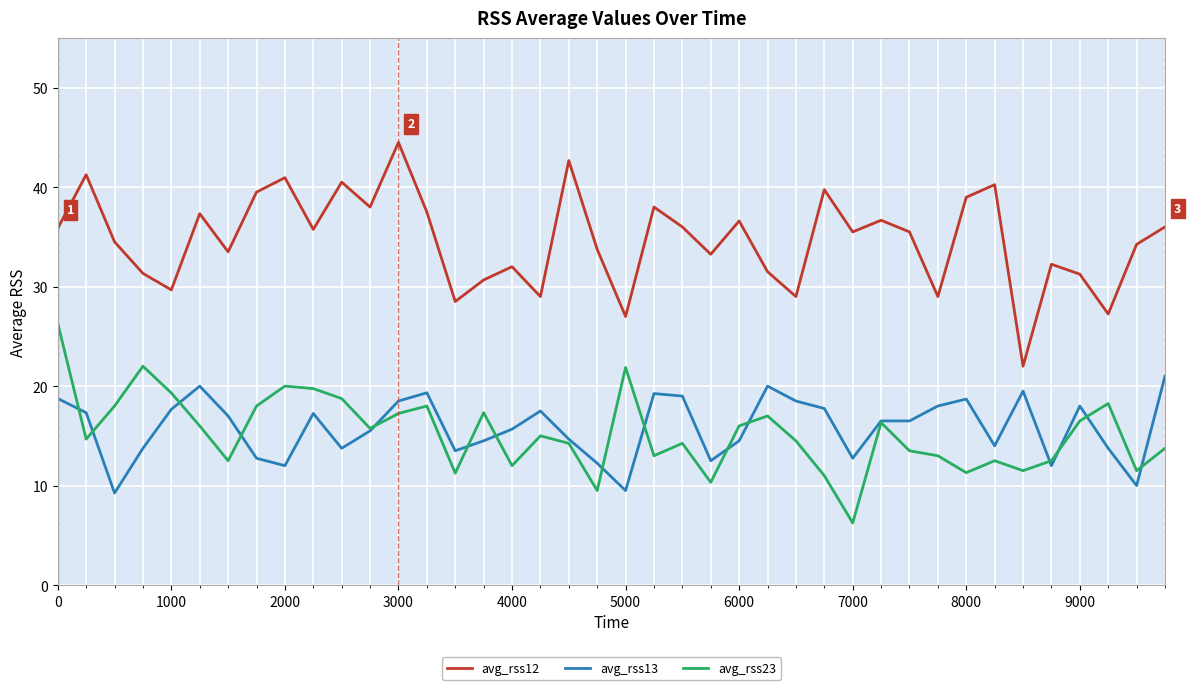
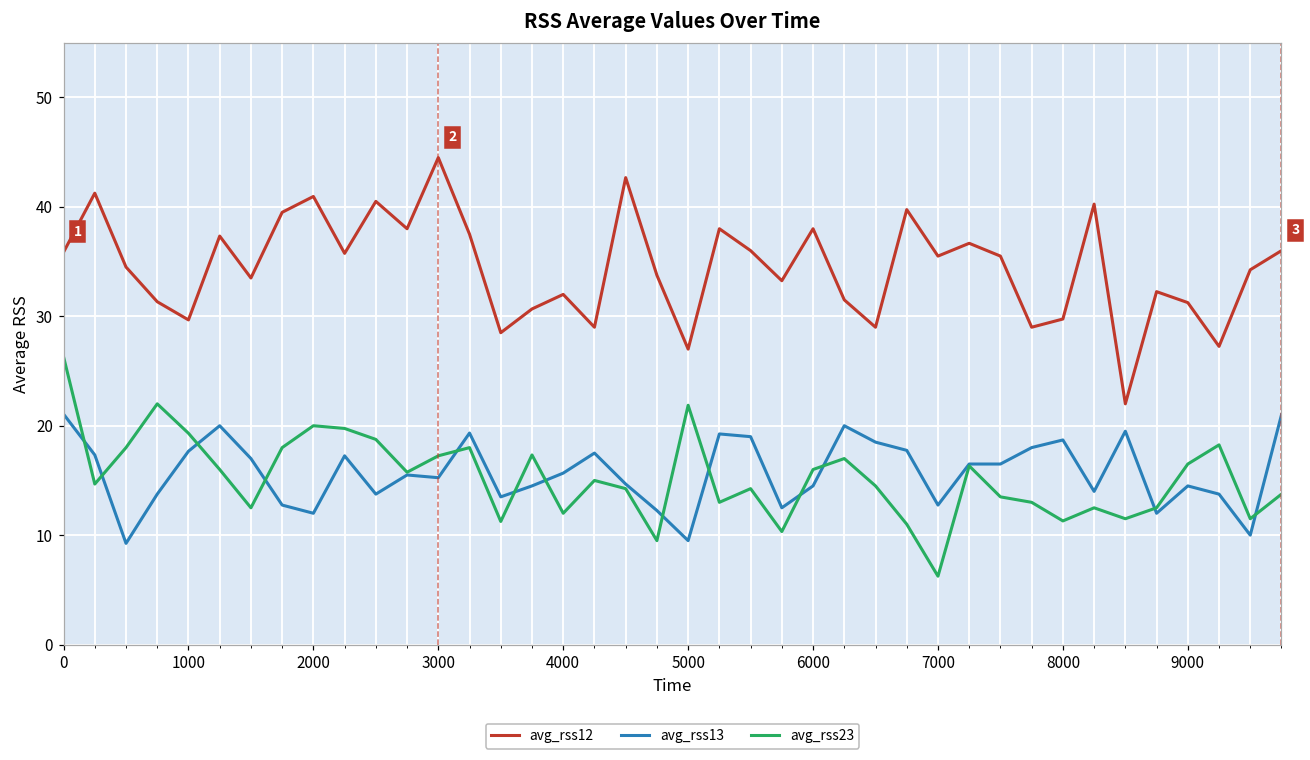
avg_rss13, 0: 19 -> 21
avg_rss13, 3000: 19 -> 15
avg_rss12, 6000: 37 -> 38
avg_rss12, 8000: 39 -> 30
avg_rss13, 9000: 18 -> 15
